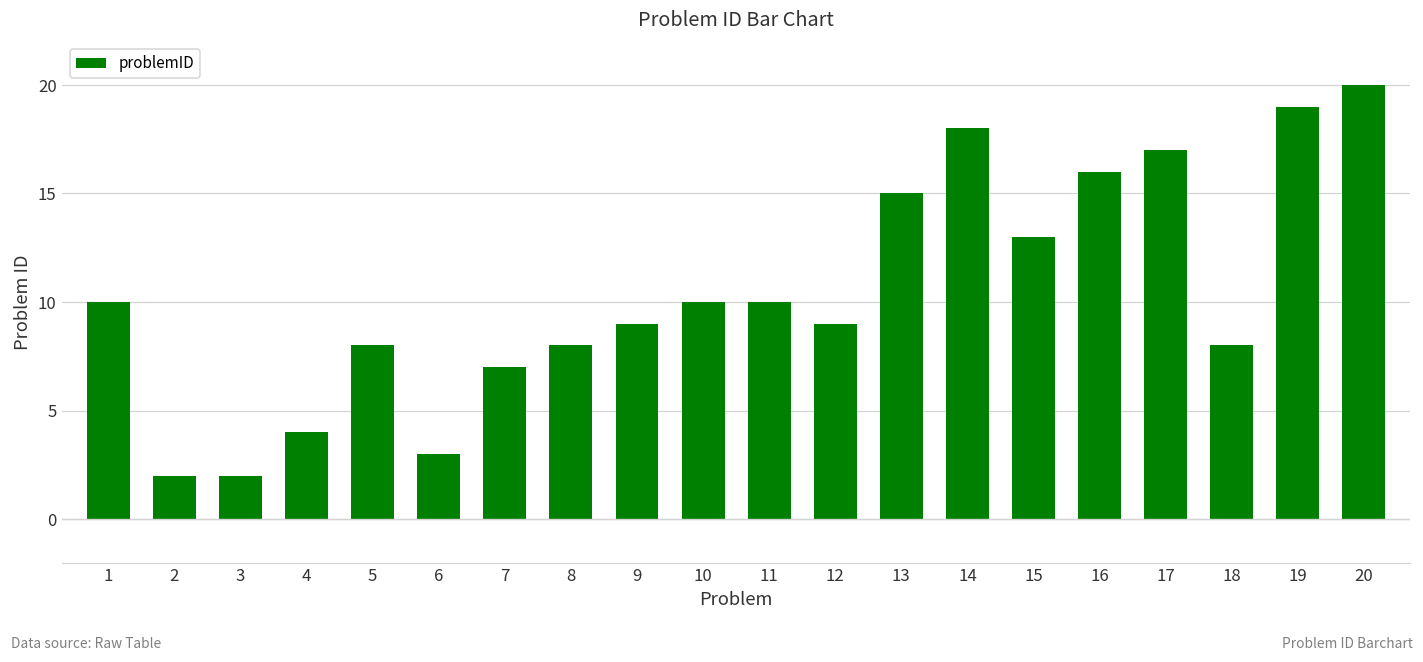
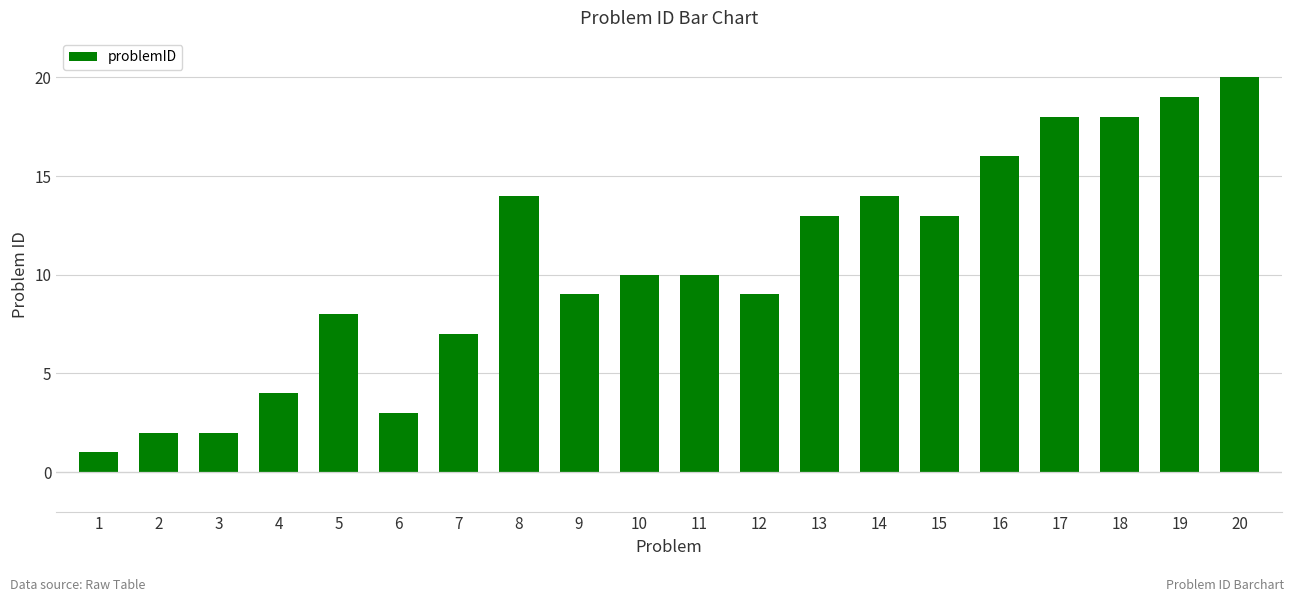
1: 10 -> 1
8: 8 -> 14
13: 15 -> 13
14: 18 -> 14
17: 17 -> 18
18: 8 -> 18
